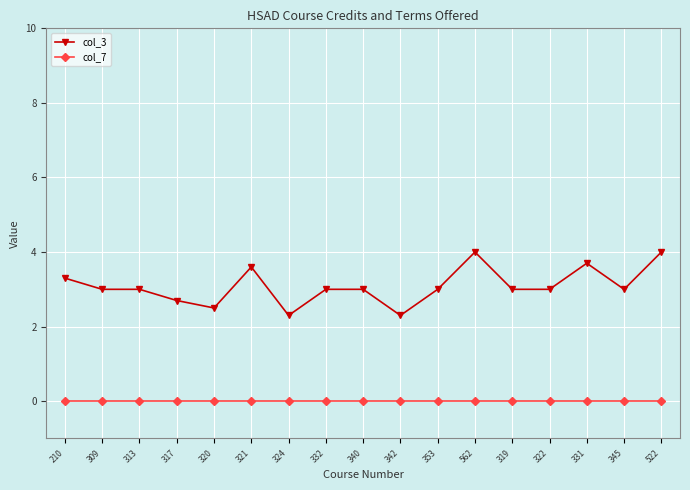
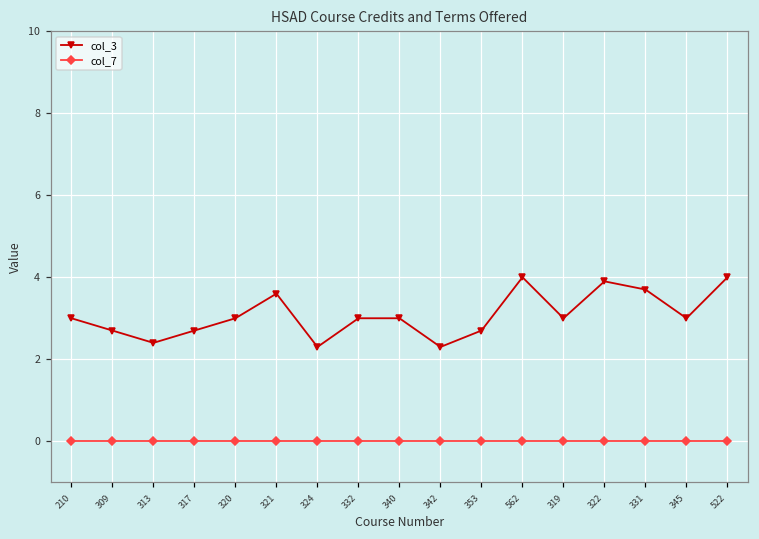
col_3, 210: 3.3 -> 3.0
col_3, 309: 3.0 -> 2.7
col_3, 313: 3.0 -> 2.4
col_3, 320: 2.5 -> 3.0
col_3, 353: 3.0 -> 2.7
col_3, 322: 3.0 -> 3.9
